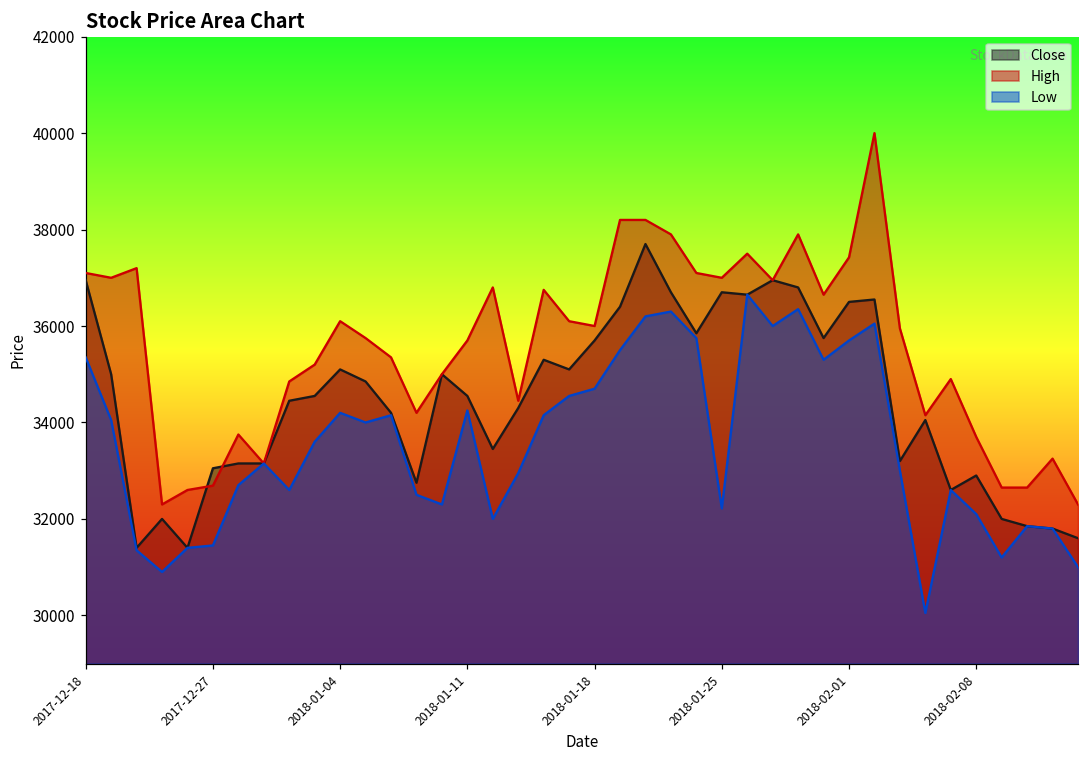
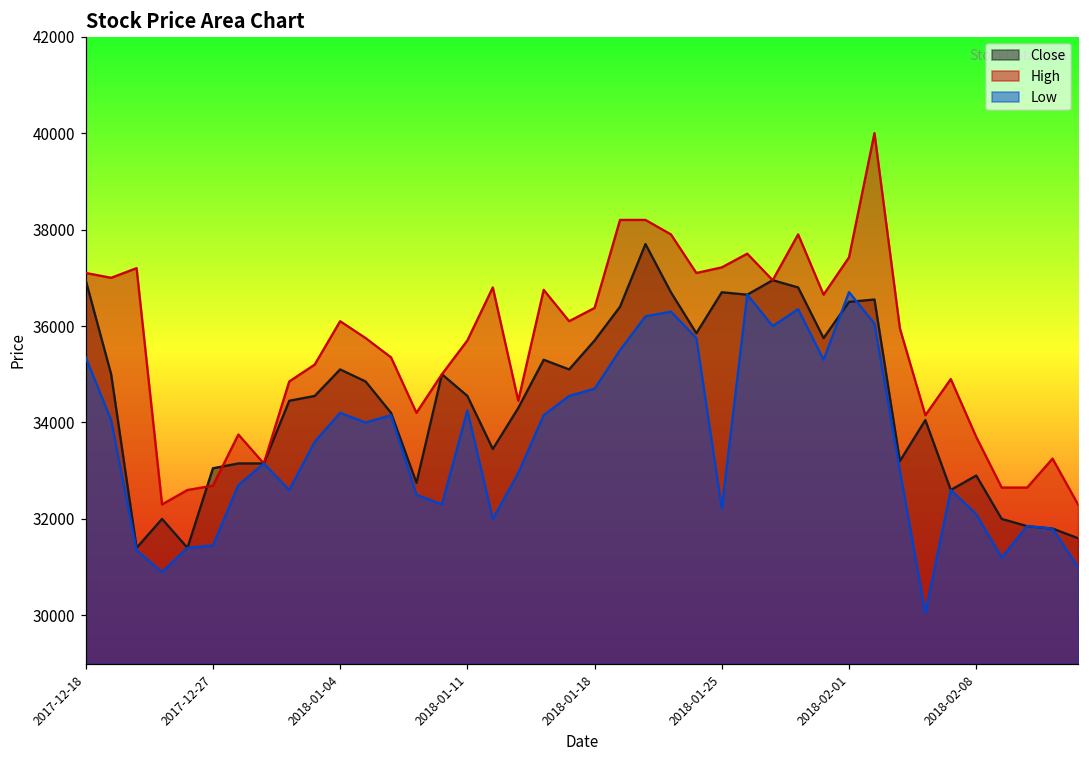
High, 2018-01-18: 36000 -> 36400
High, 2018-01-25: 37000 -> 37200
Low, 2018-02-01: 35700 -> 36700
